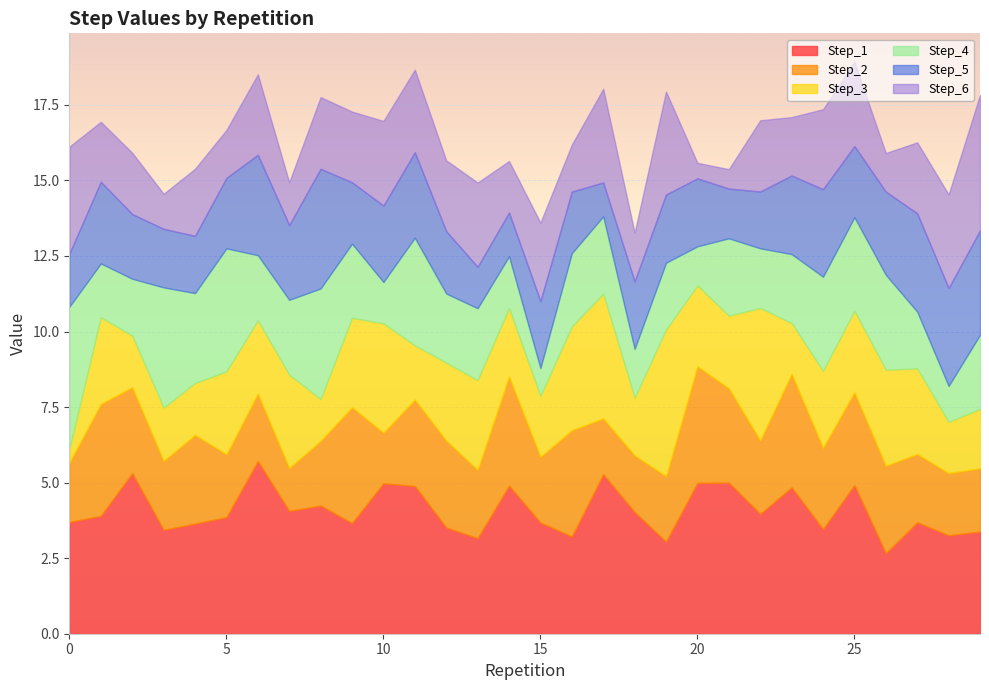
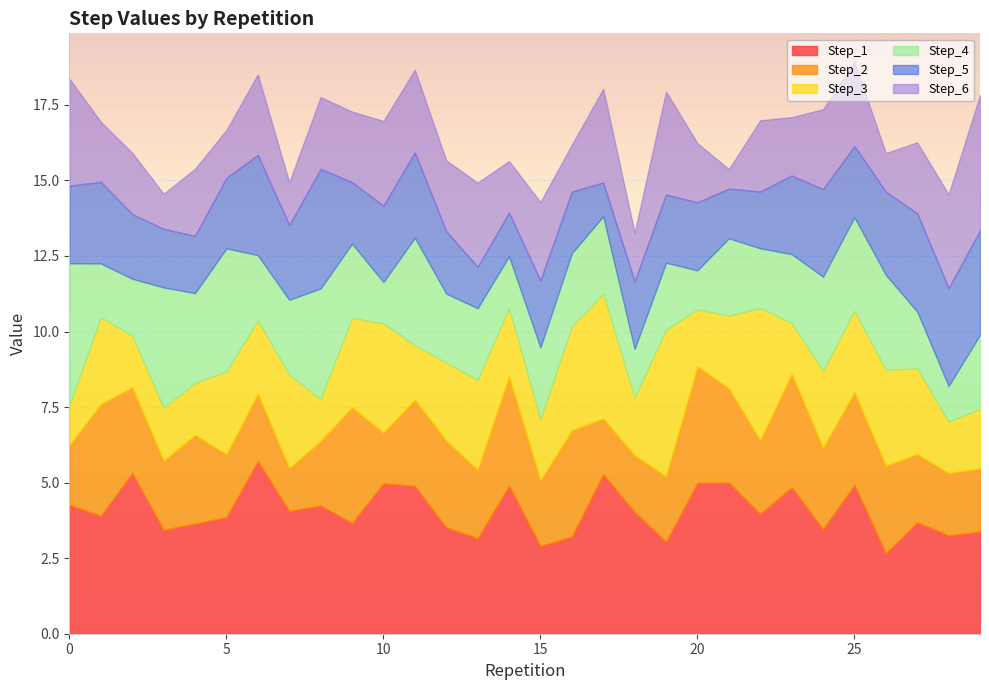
Step_1, 0: 3.7 -> 4.3
Step_3, 0: 0.5 -> 1.3
Step_5, 0: 1.8 -> 2.6
Step_1, 15: 3.7 -> 2.9
Step_4, 15: 0.9 -> 2.4
Step_3, 20: 2.7 -> 1.9
Step_6, 20: 0.5 -> 2.0
